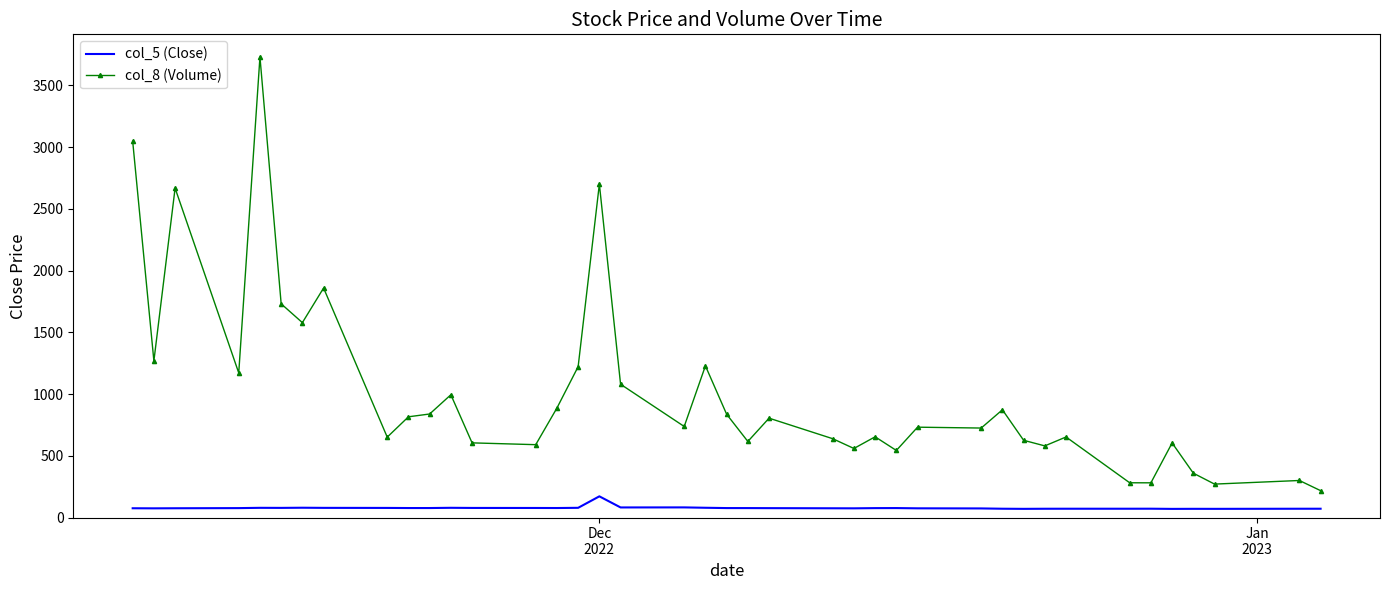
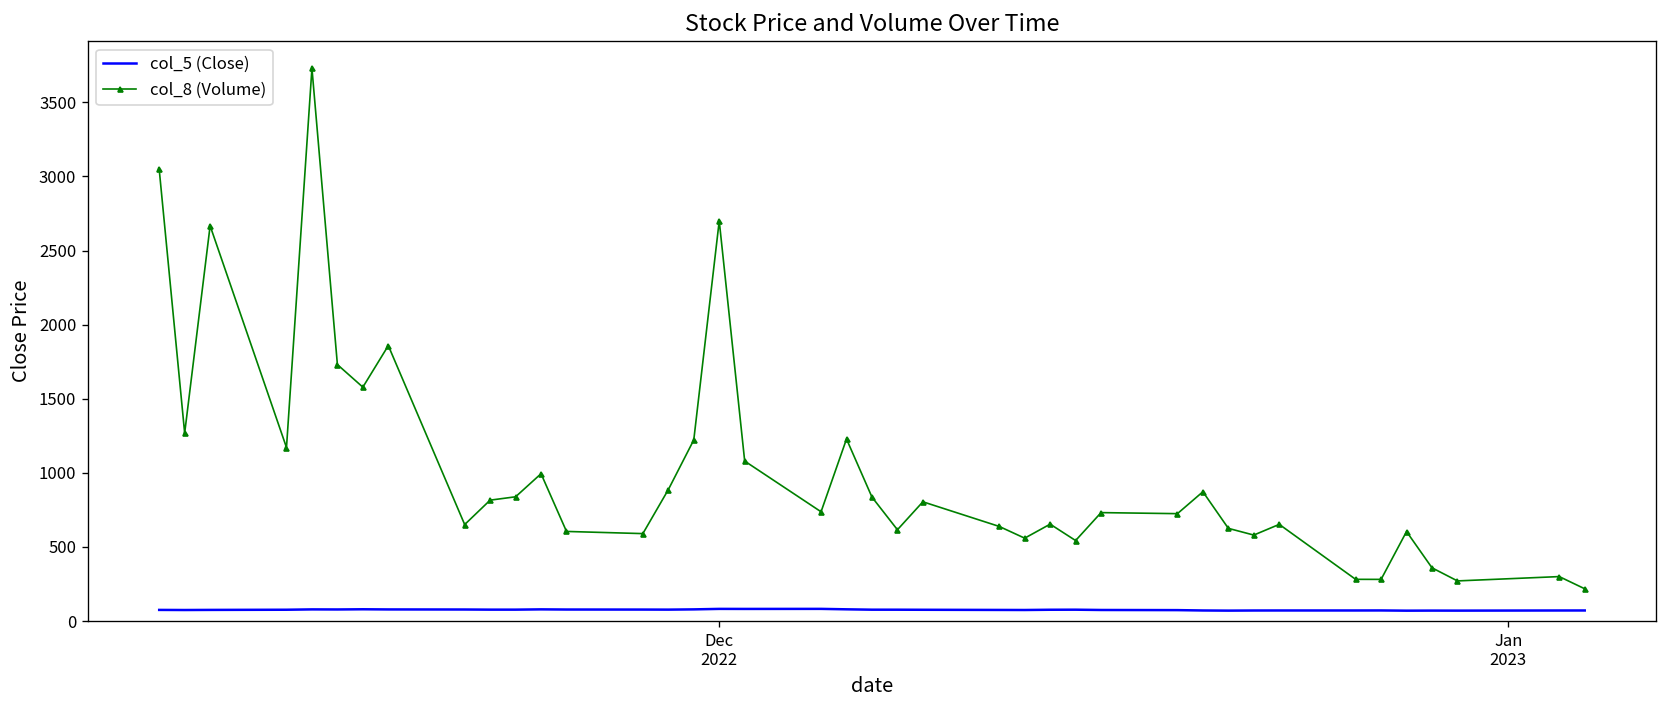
col_5 (Close), Dec 2022: 170 -> 80
